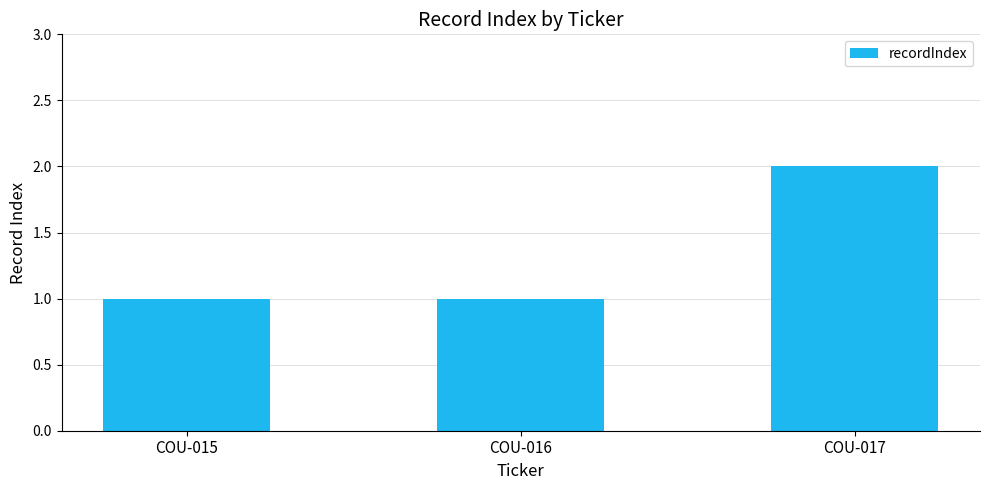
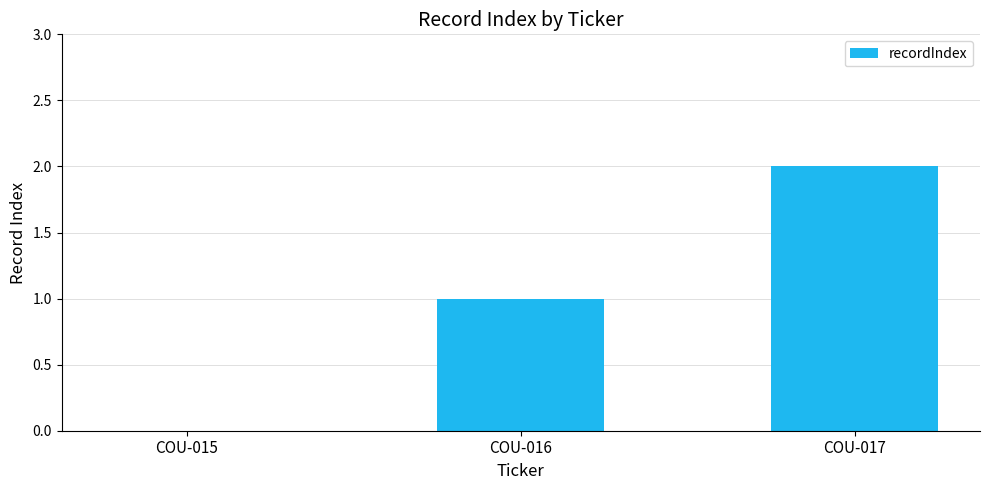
COU-015: 1 -> 0
